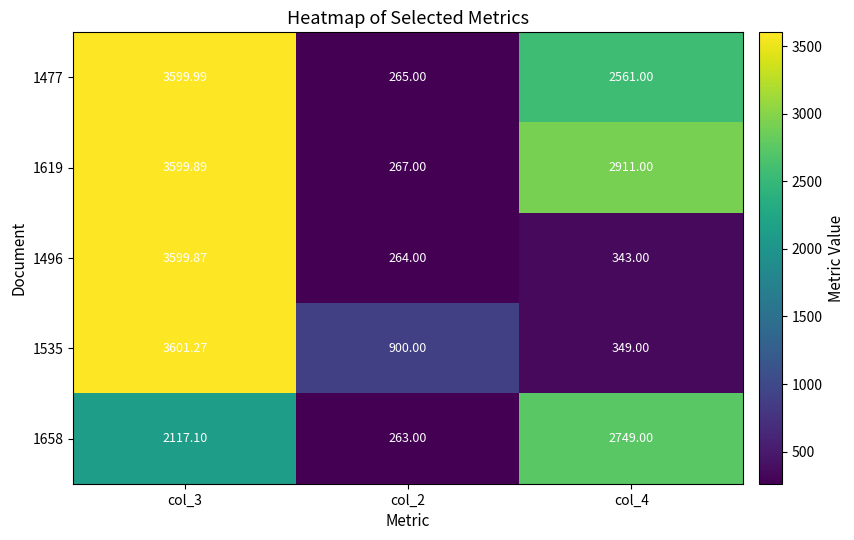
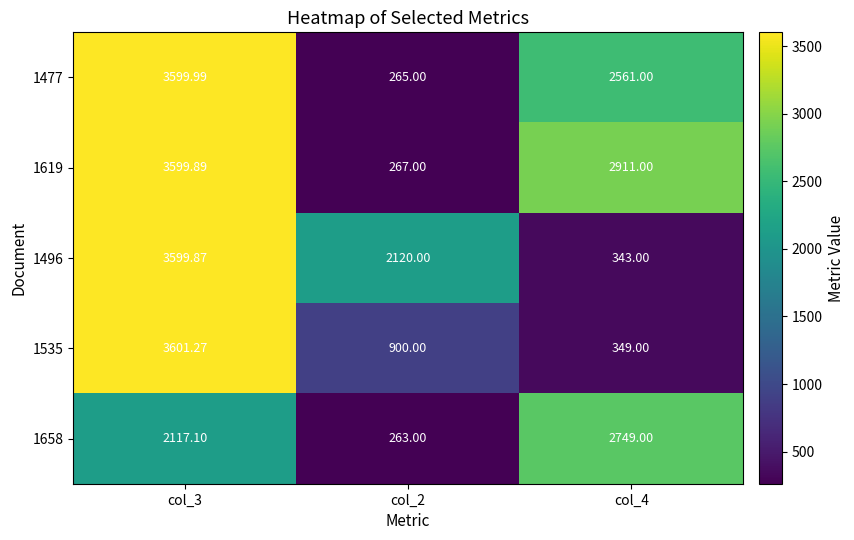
1496, col_2: 264.00 -> 2120.00
